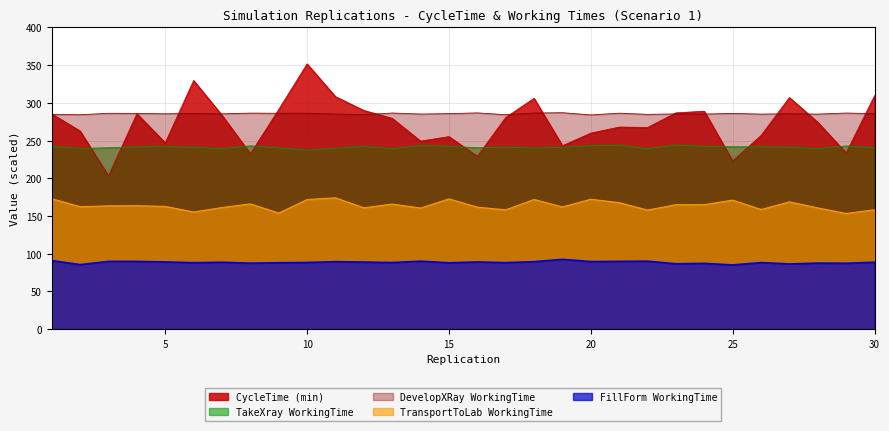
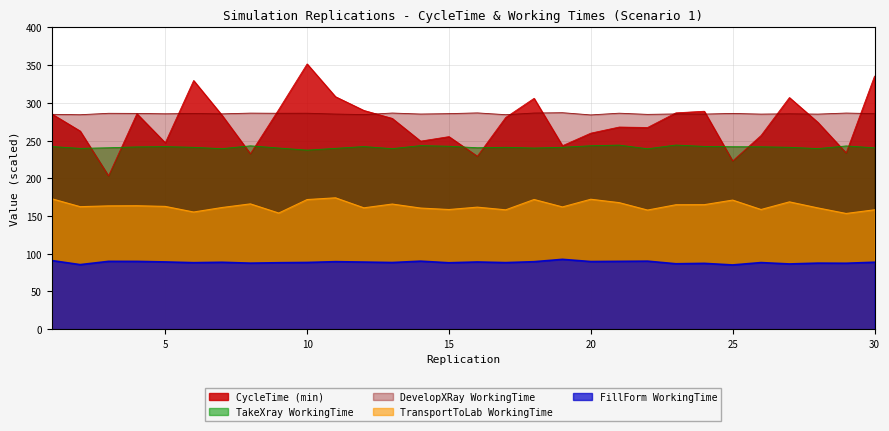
TransportToLab WorkingTime, 15: 170 -> 160
CycleTime (min), 30: 310 -> 340
